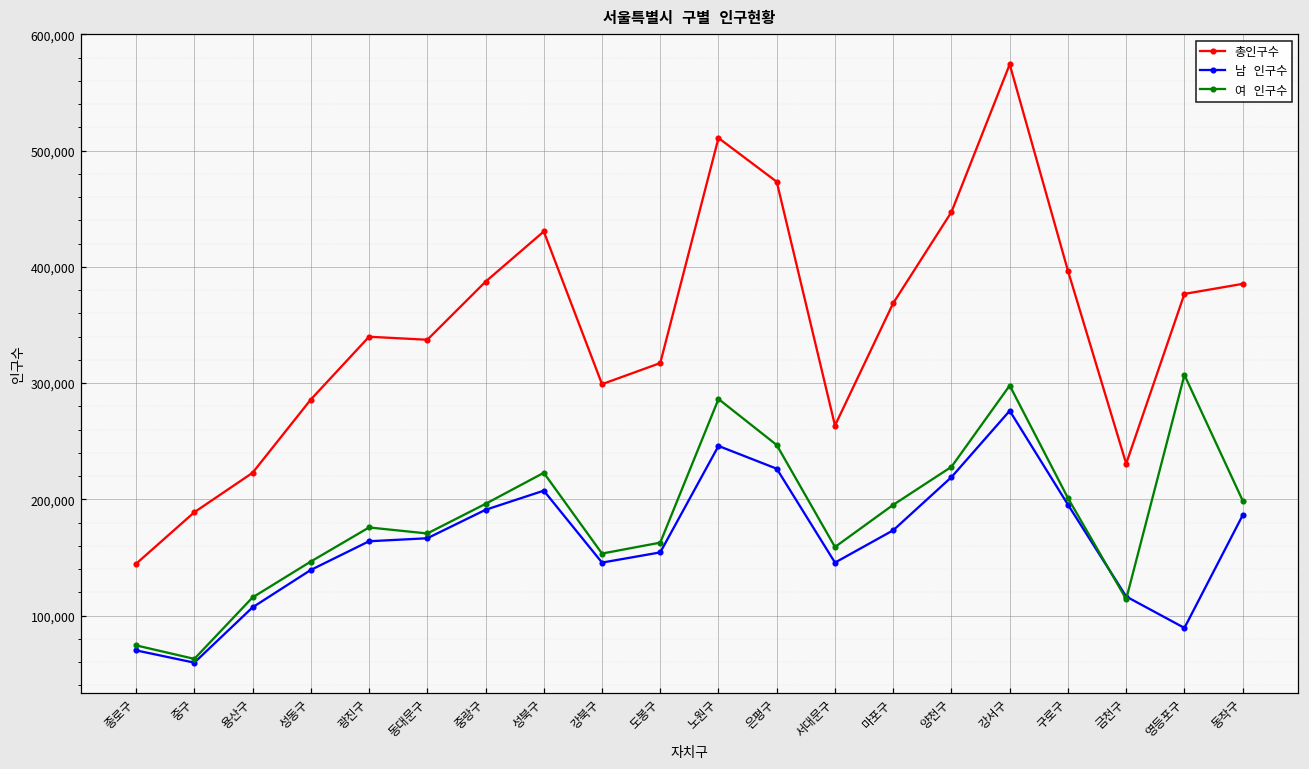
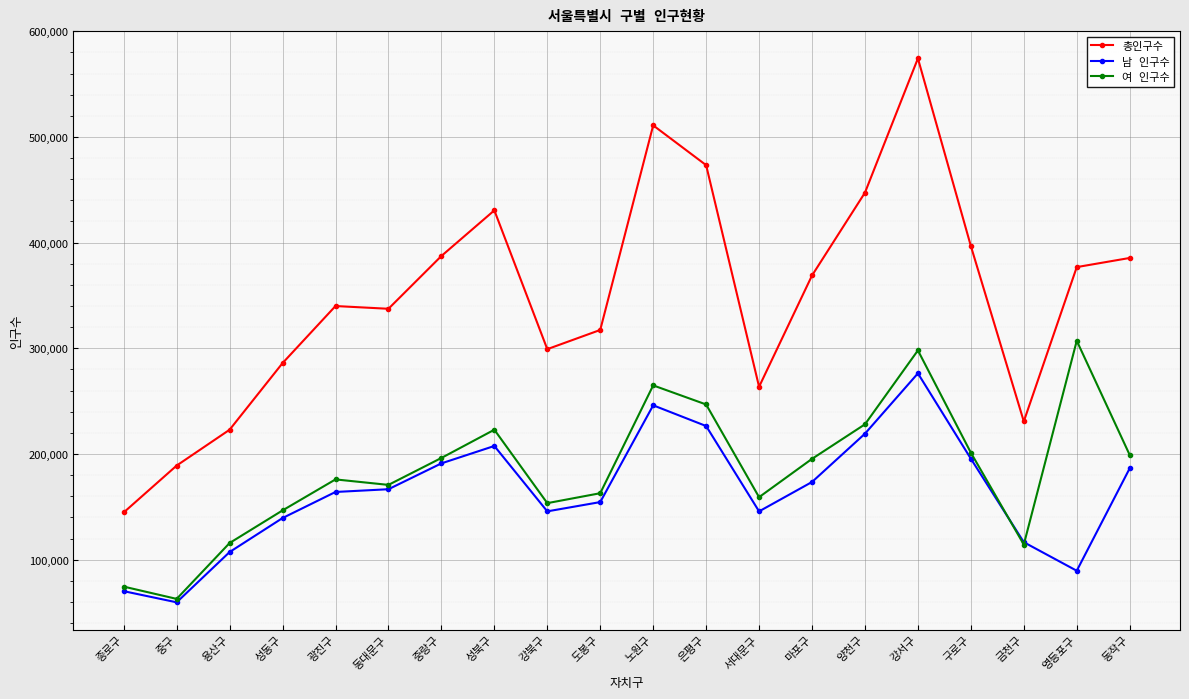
여 인구수, 노원구: 286,000 -> 265,000
